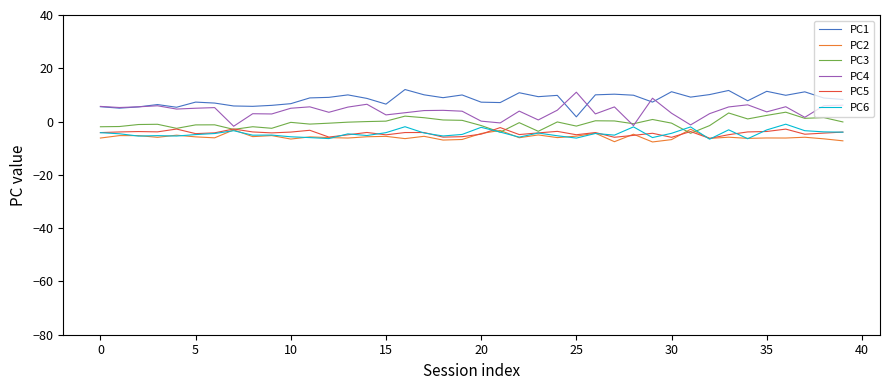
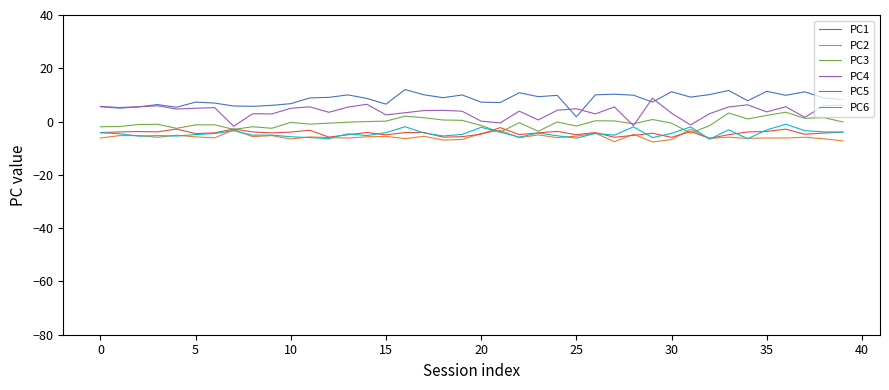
PC4, 25: 11 -> 5
